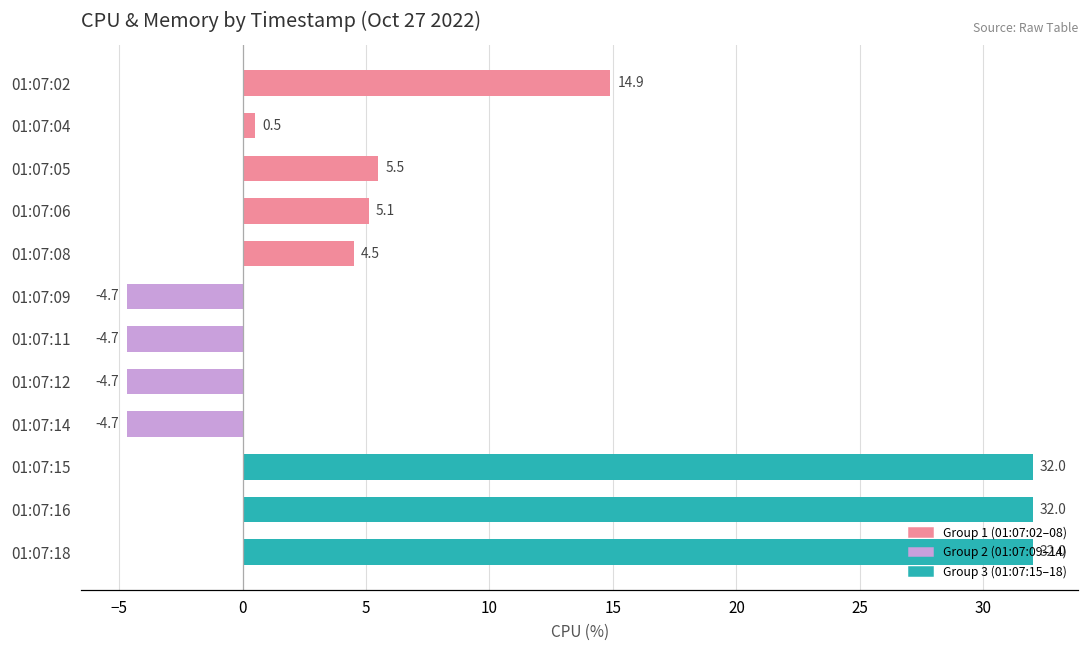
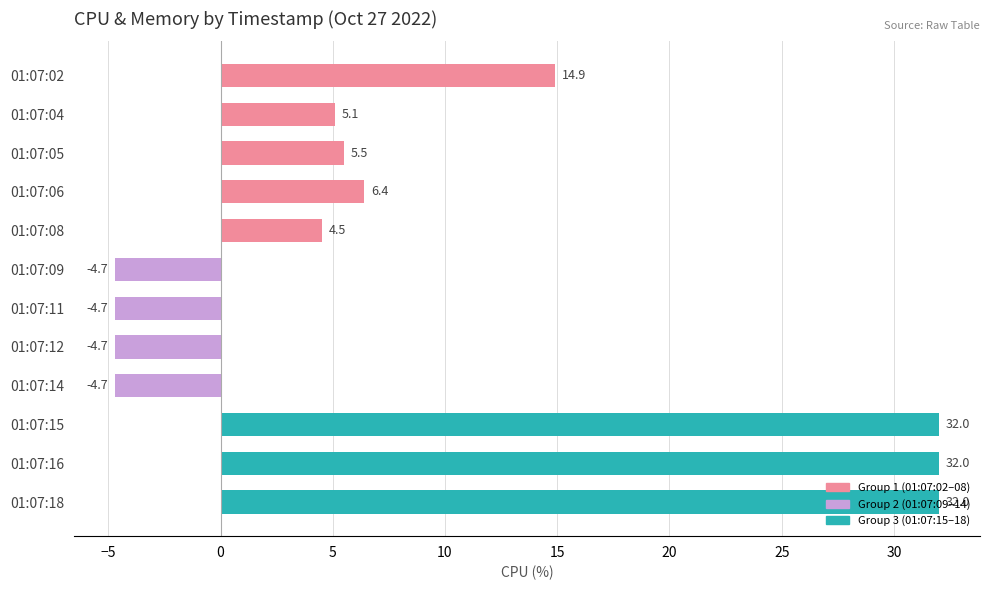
01:07:04: 0.5 -> 5.1
01:07:06: 5.1 -> 6.4
